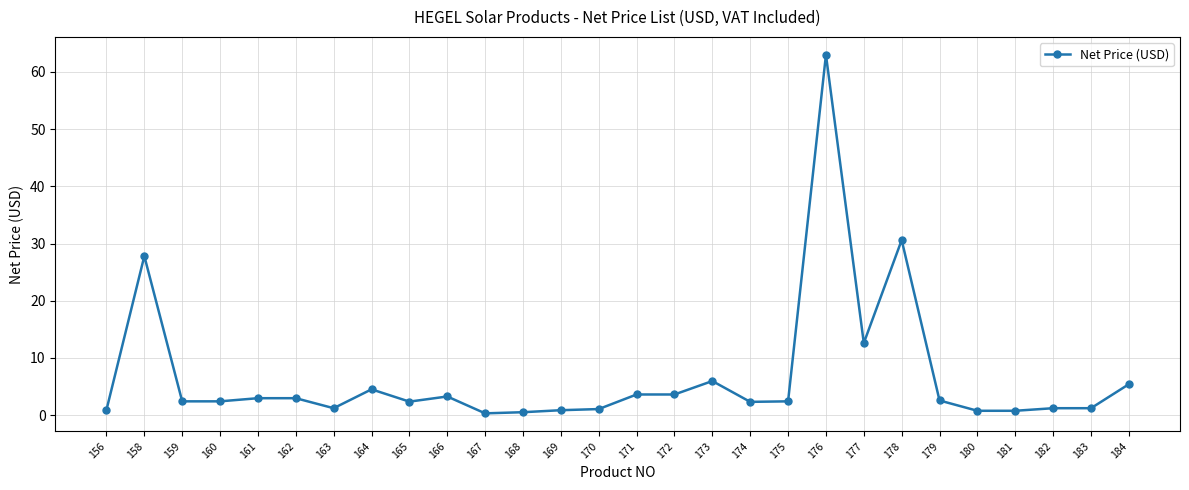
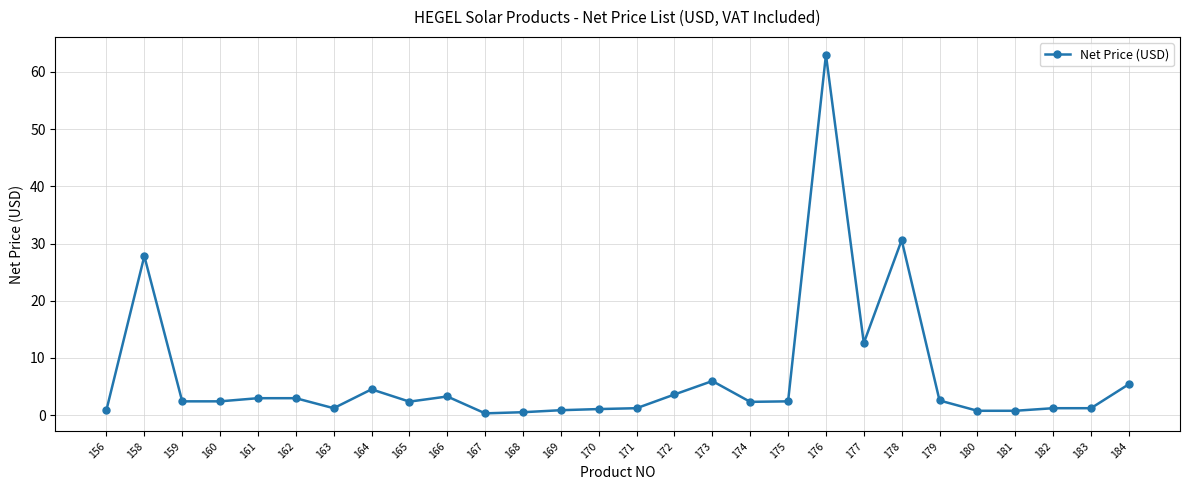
171: 4 -> 1
